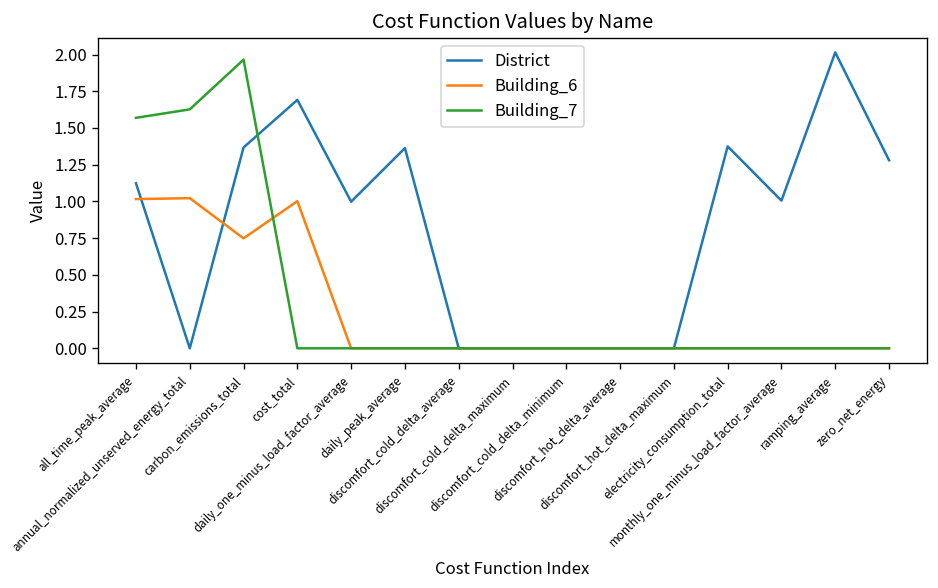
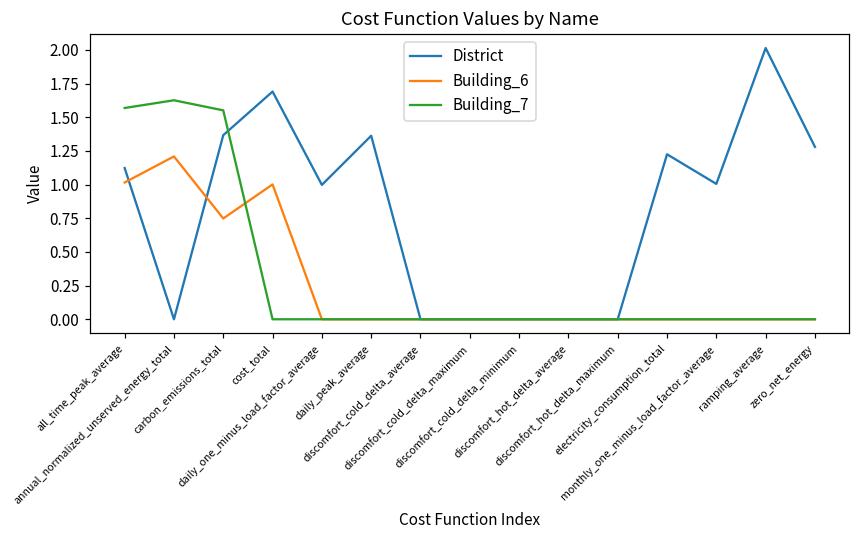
Building_6, annual_normalized_unserved_energy_total: 1.02 -> 1.21
Building_7, carbon_emissions_total: 1.97 -> 1.55
District, electricity_consumption_total: 1.37 -> 1.23
